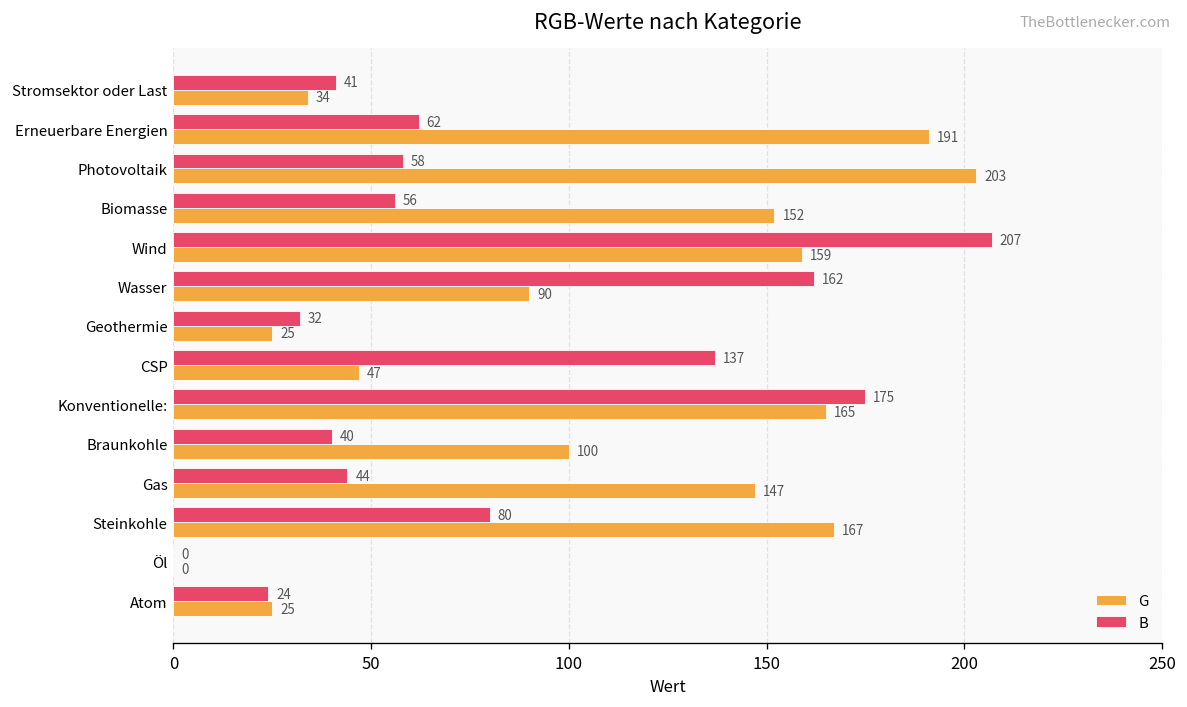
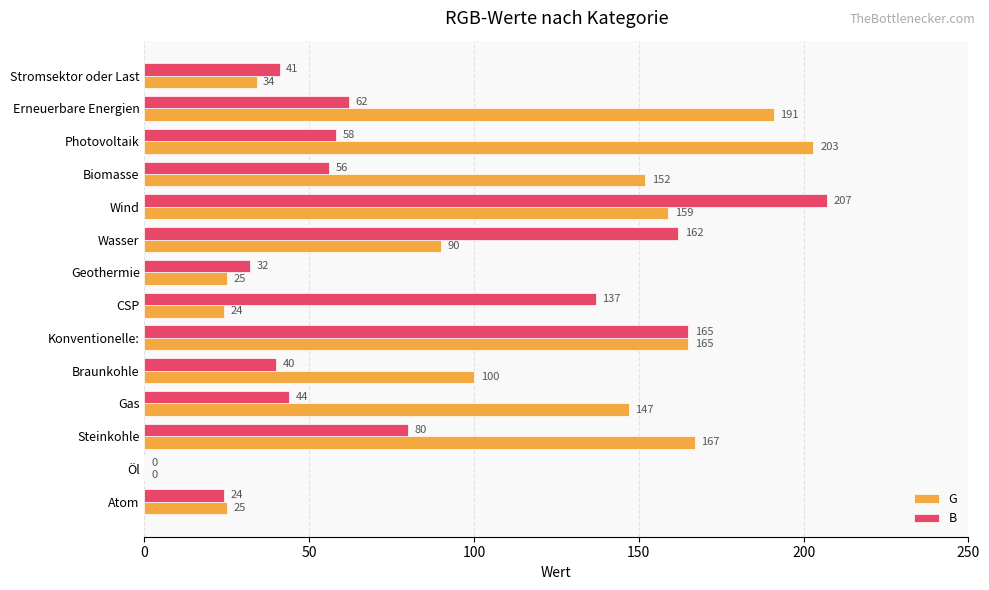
G, CSP: 47 -> 24
B, Konventionelle:: 175 -> 165
